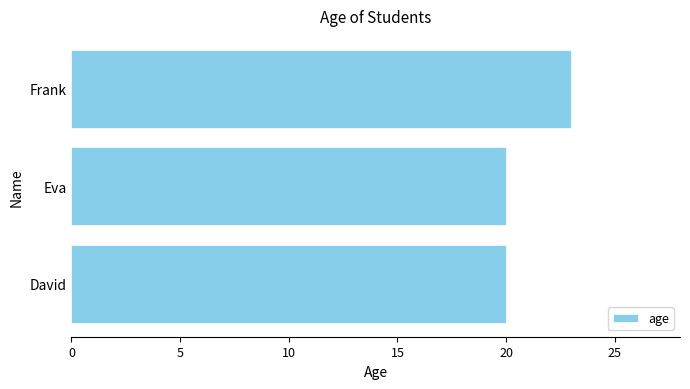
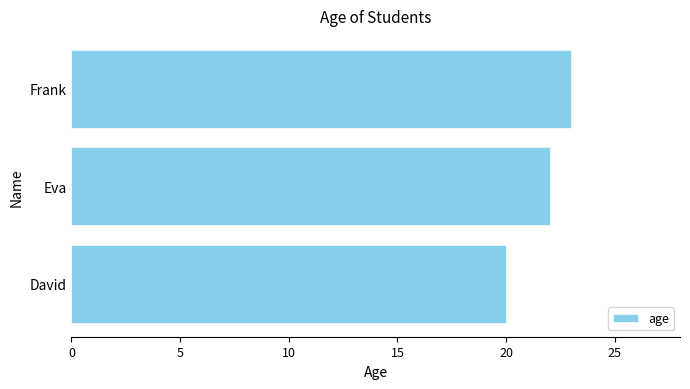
Eva: 20 -> 22
